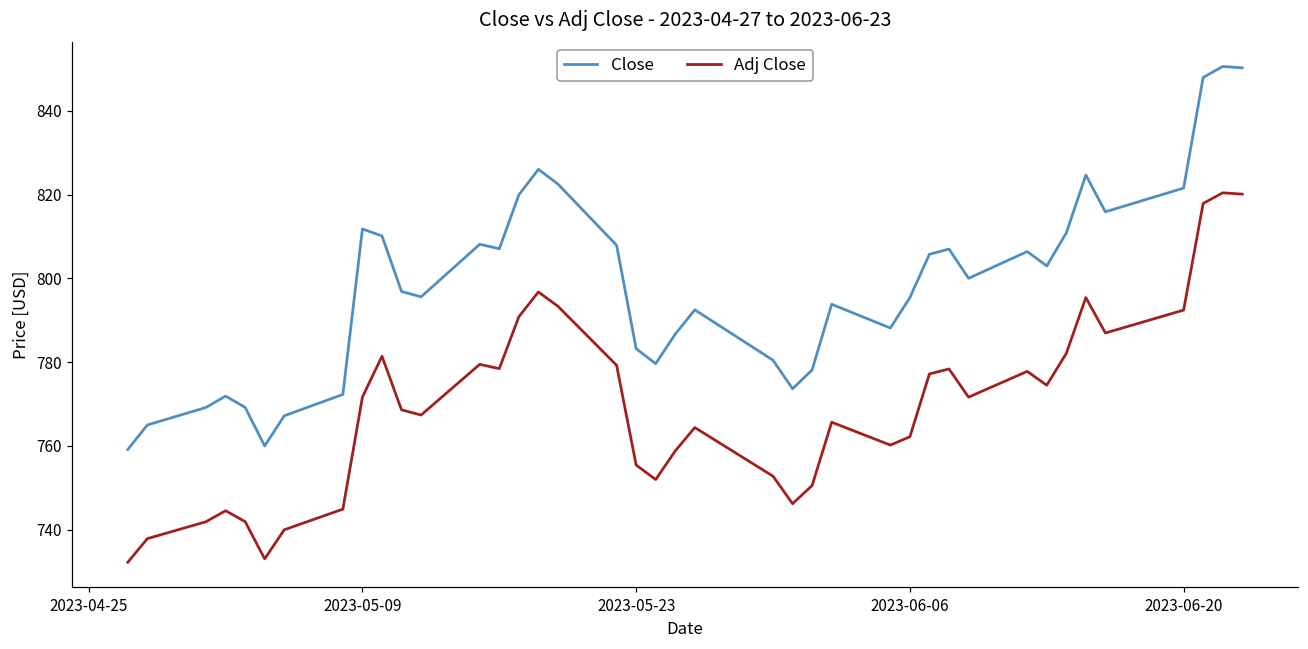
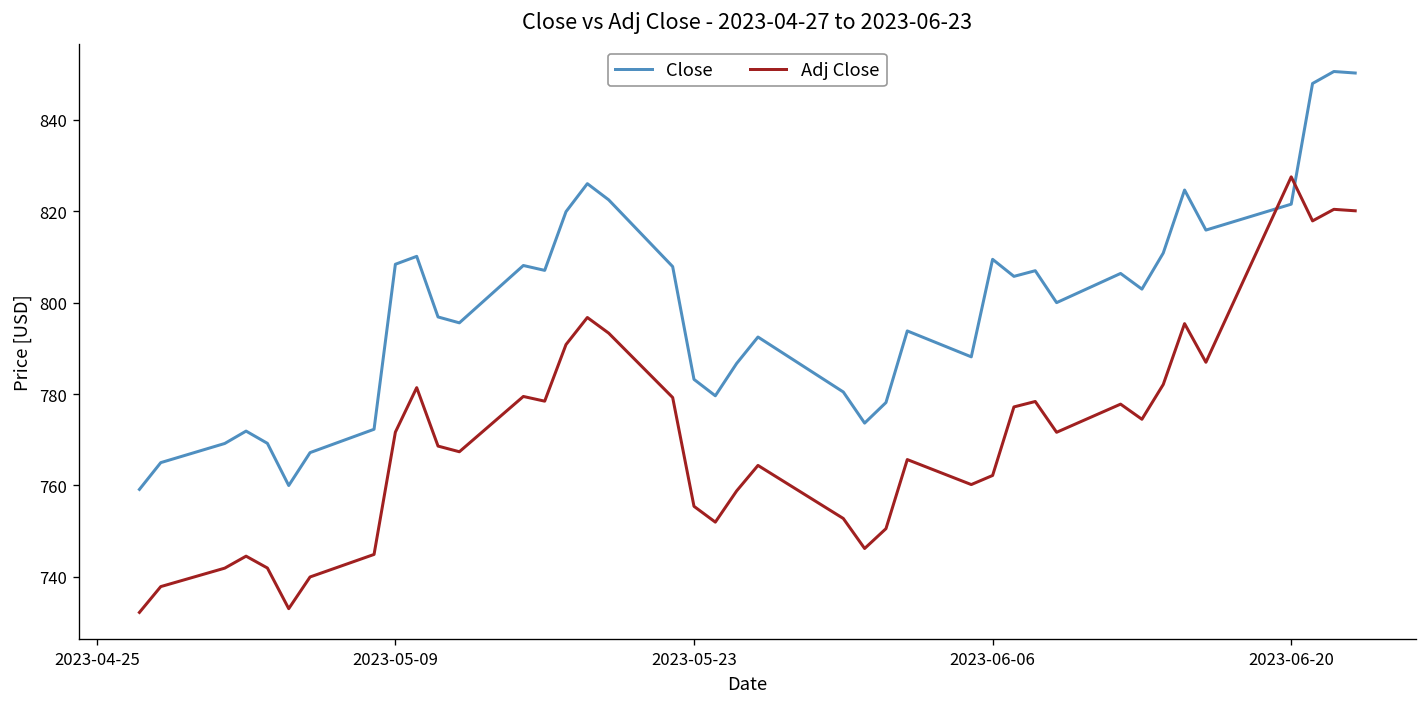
Close, 2023-05-09: 812 -> 808
Close, 2023-06-06: 795 -> 809
Adj Close, 2023-06-20: 792 -> 828
